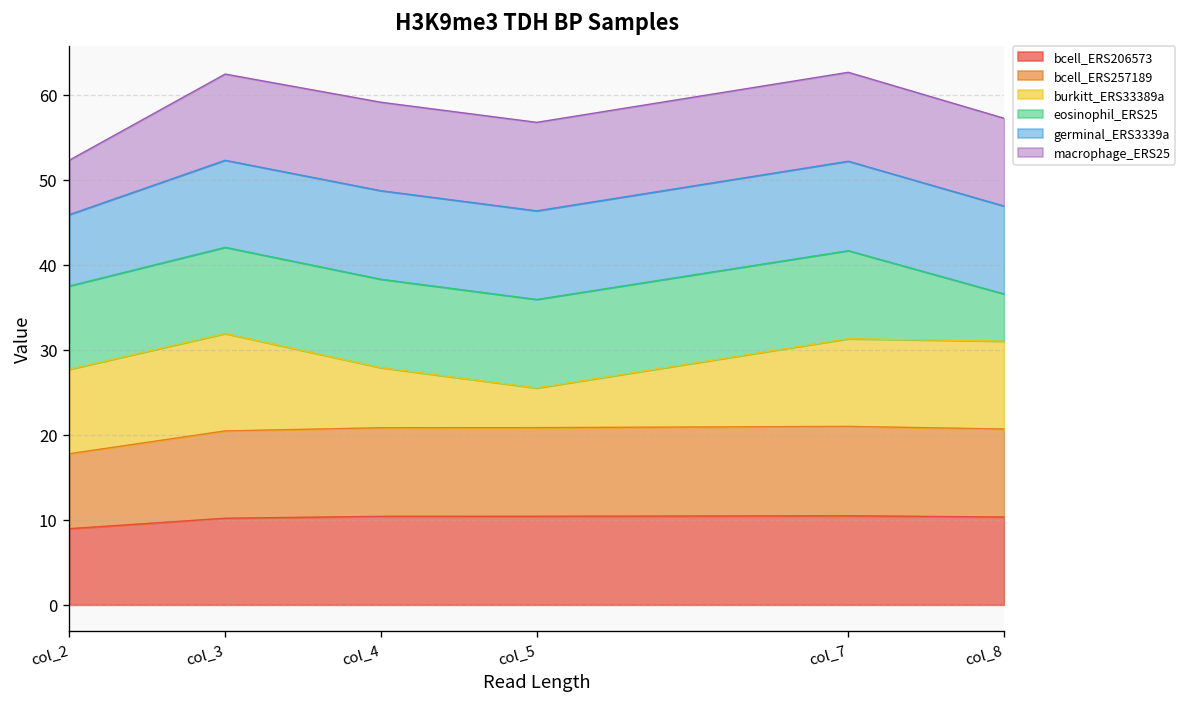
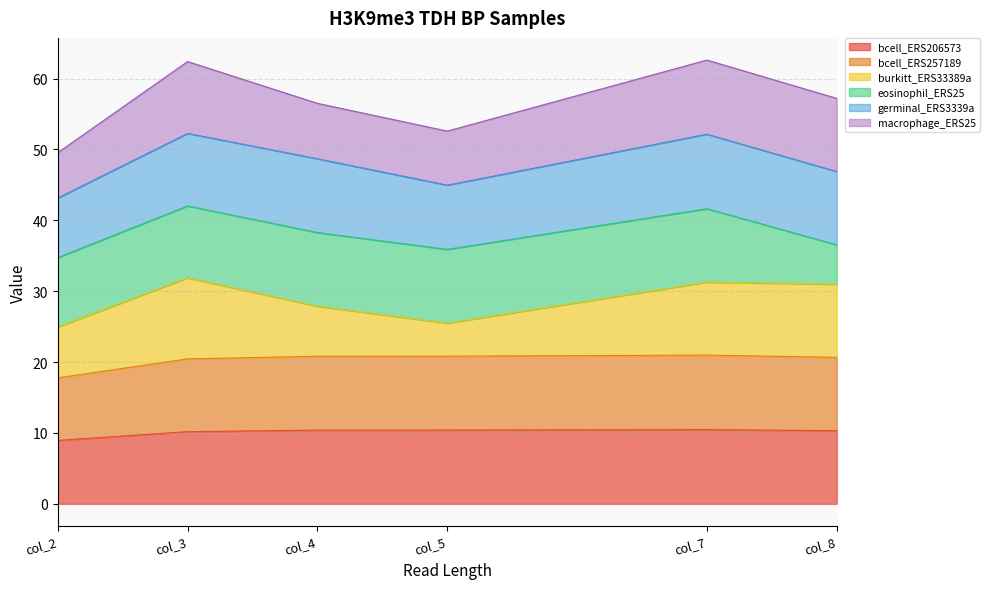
burkitt_ERS33389a, col_2: 10 -> 7
macrophage_ERS25, col_4: 10 -> 8
germinal_ERS3339a, col_5: 10 -> 9
macrophage_ERS25, col_5: 10 -> 8
